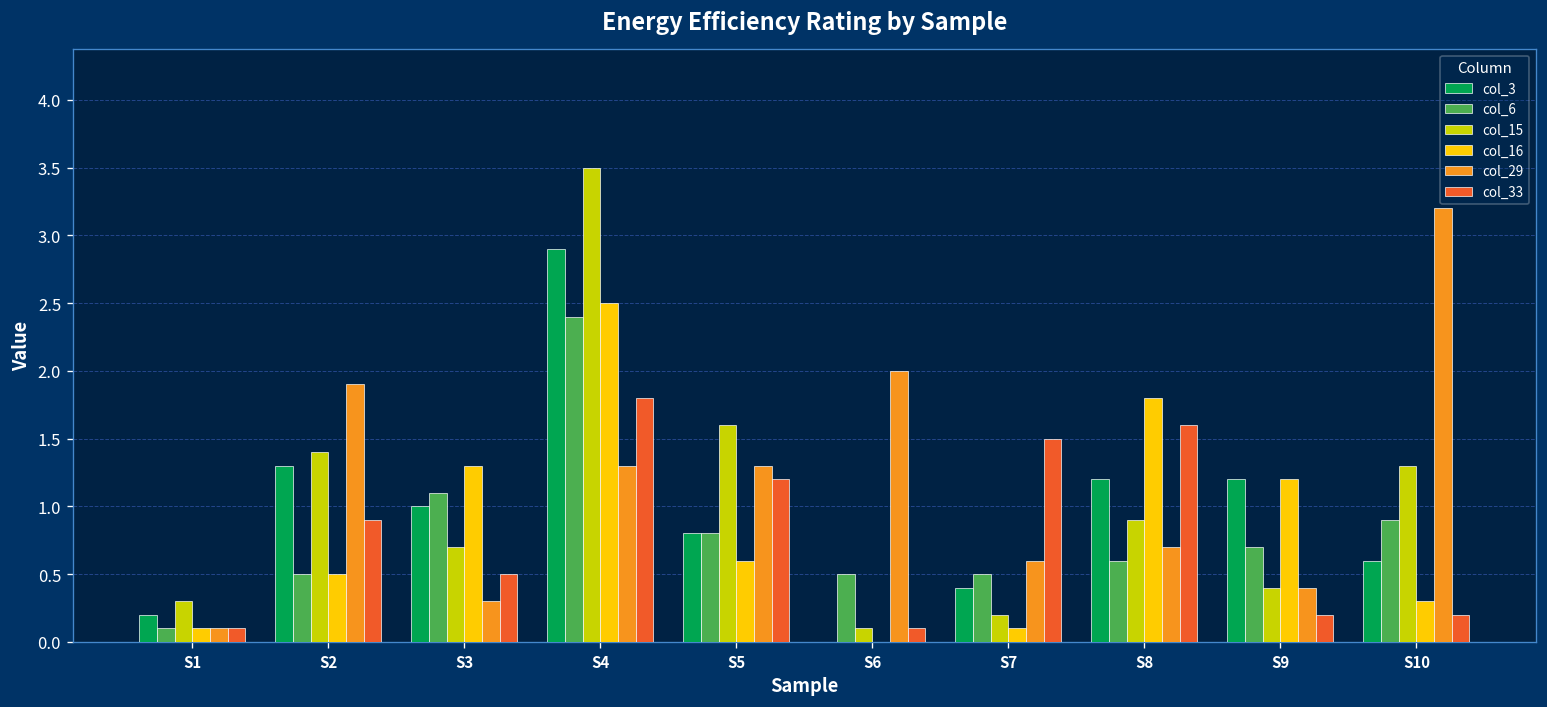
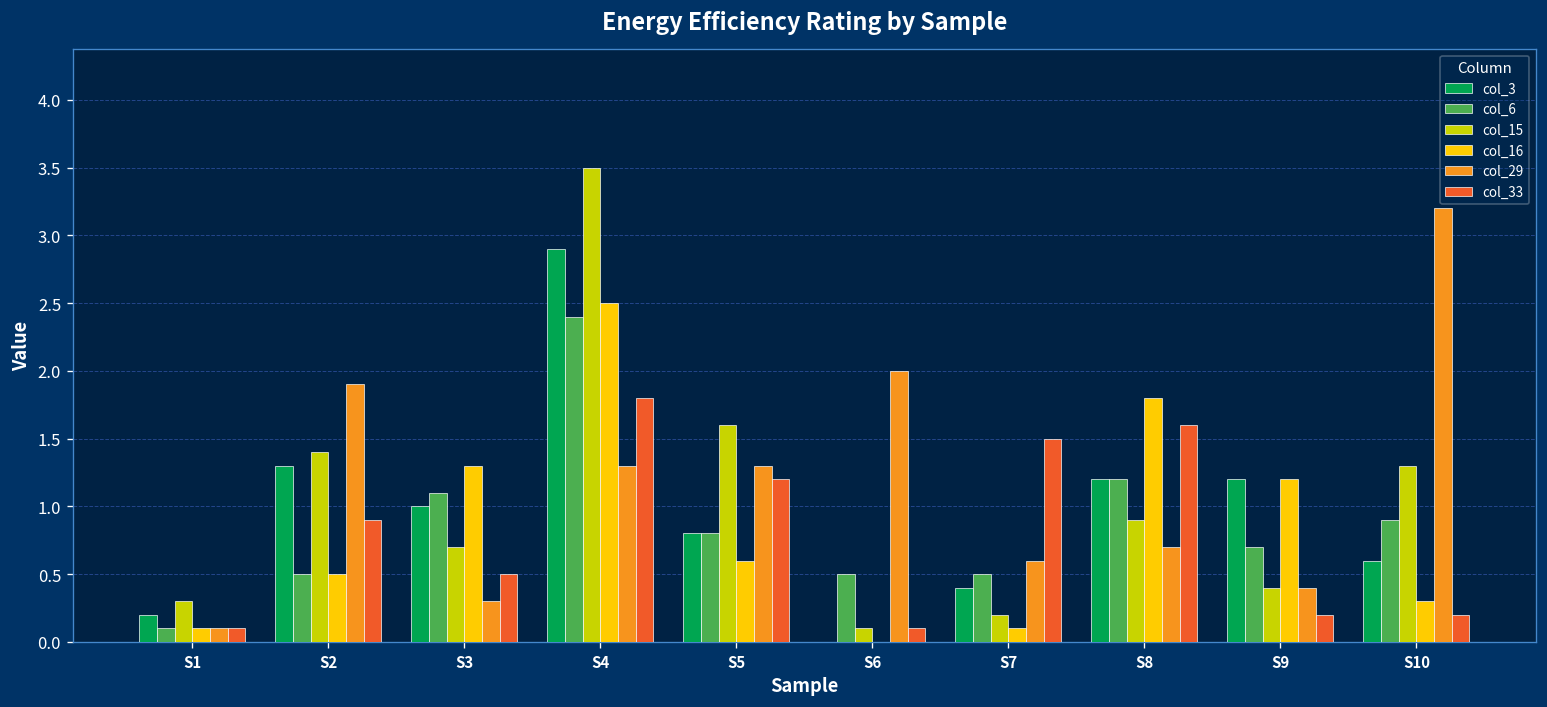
col_6, S8: 0.6 -> 1.2
